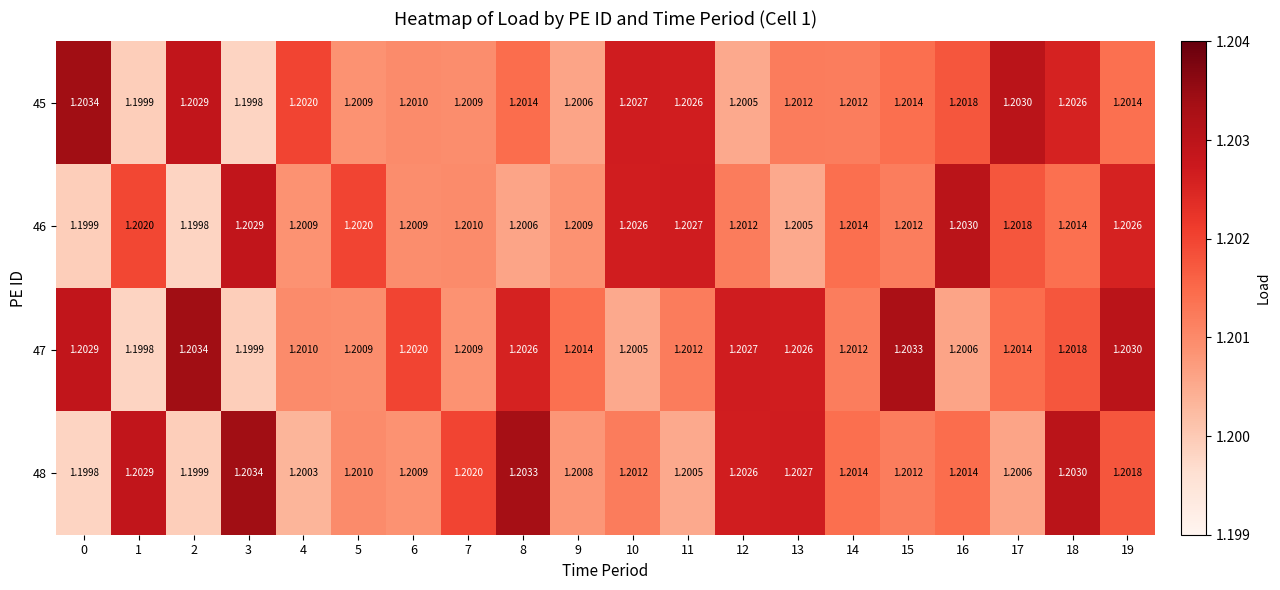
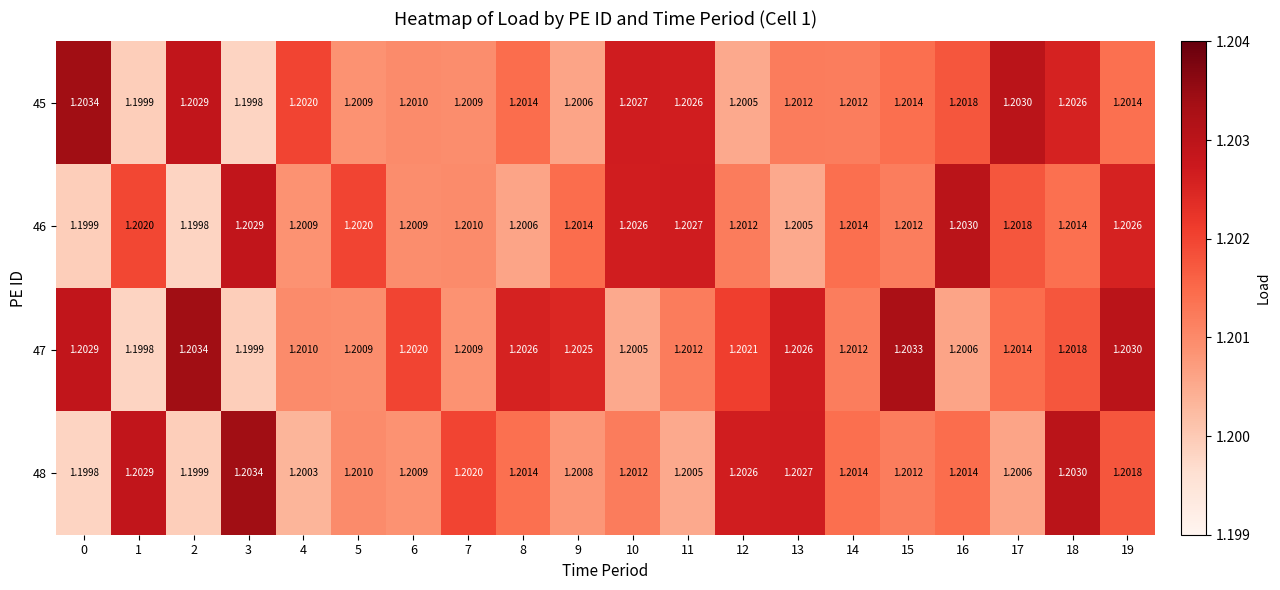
46, 9: 1.2009 -> 1.2014
47, 9: 1.2014 -> 1.2025
47, 12: 1.2027 -> 1.2021
48, 8: 1.2033 -> 1.2014
